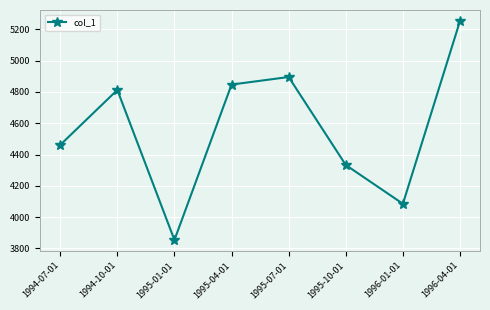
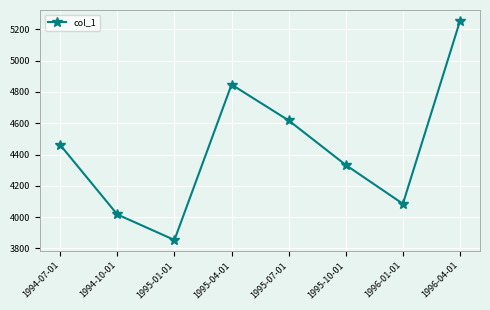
1994-10-01: 4810 -> 4020
1995-07-01: 4900 -> 4620
